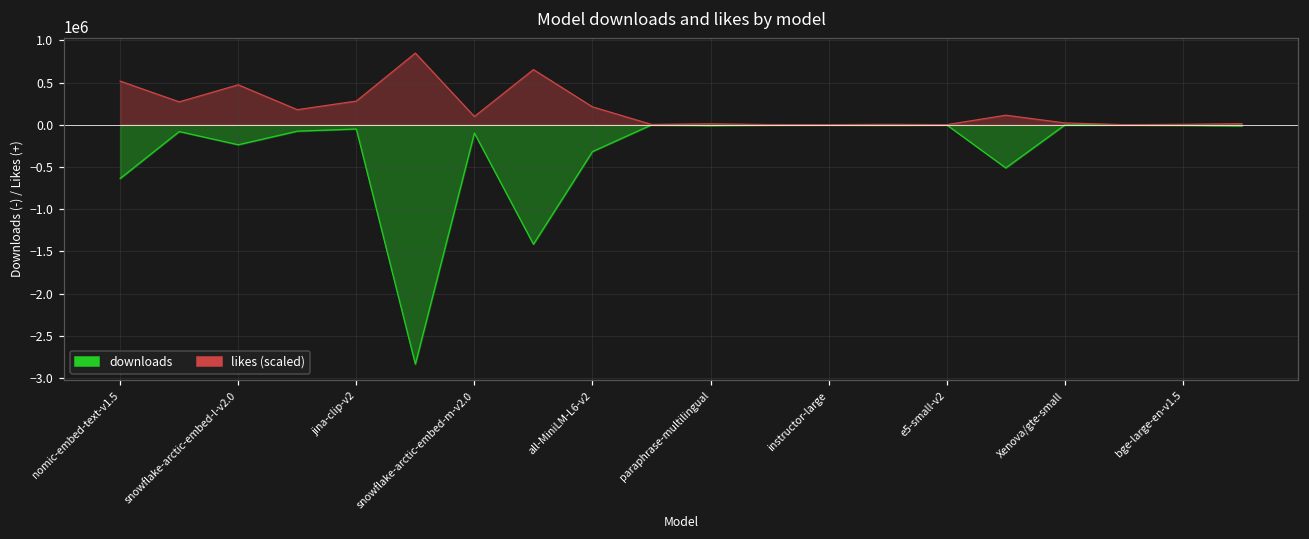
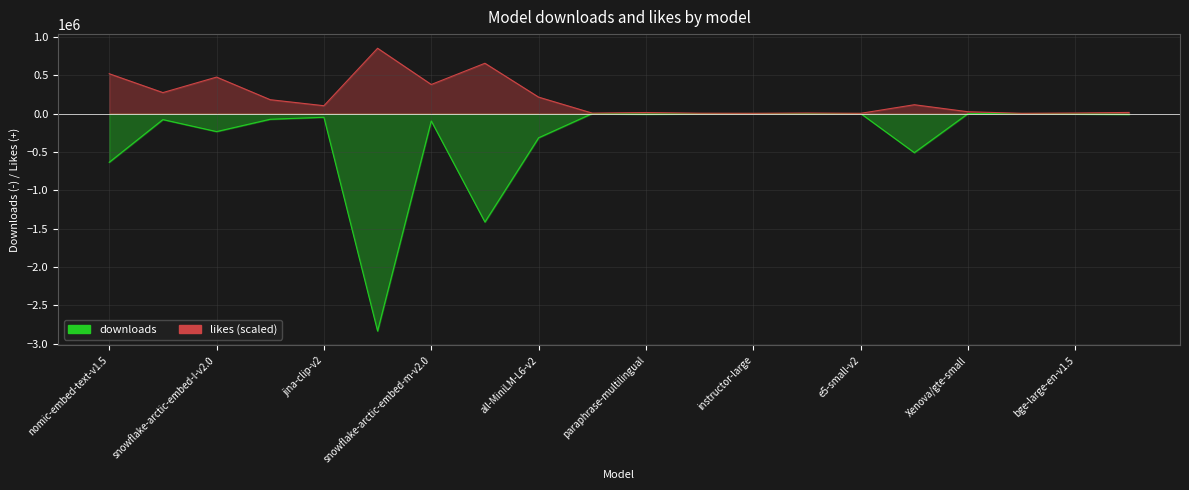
likes (scaled), jina-clip-v2: 300000 -> 100000
likes (scaled), snowflake-arctic-embed-m-v2.0: 100000 -> 400000
